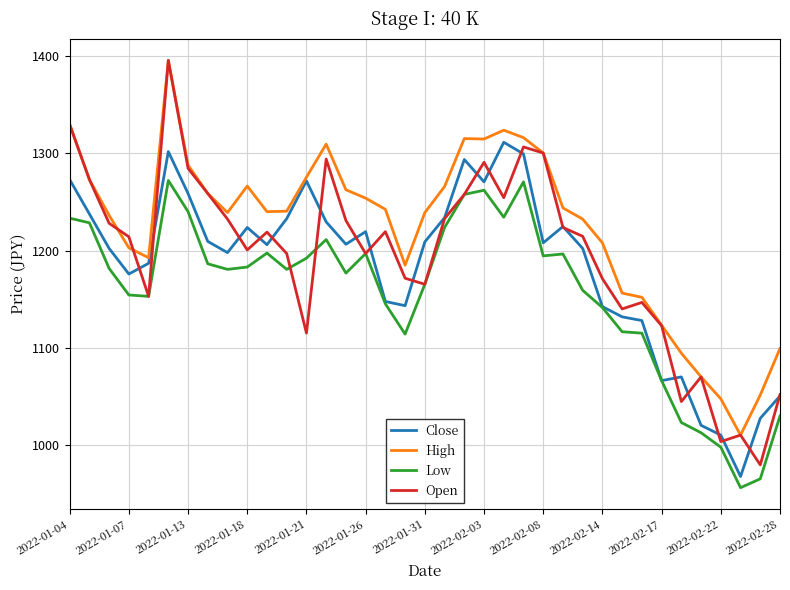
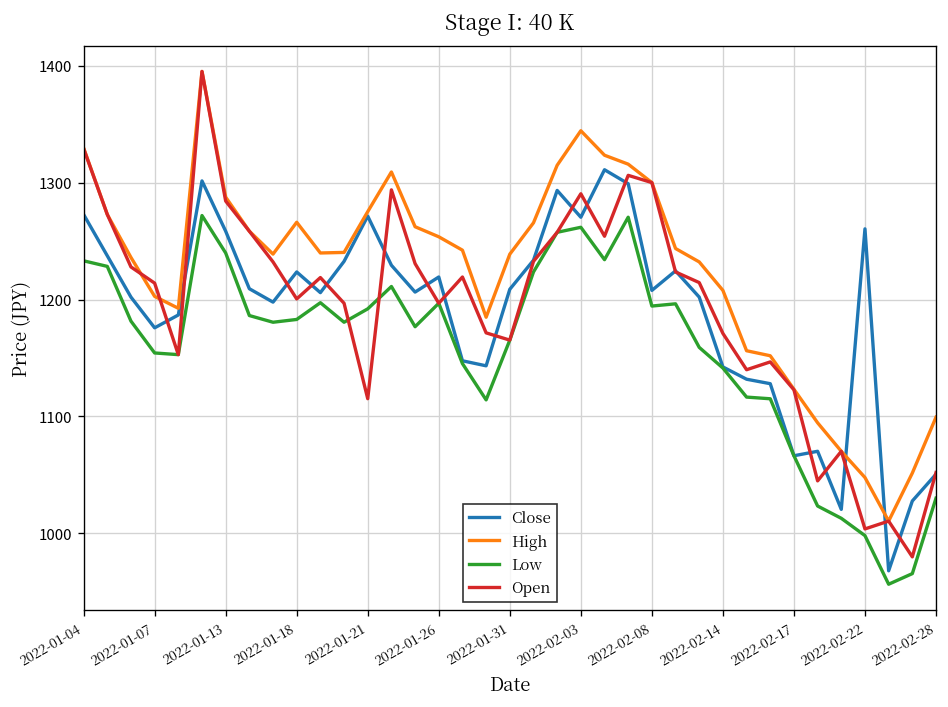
High, 2022-02-03: 1310 -> 1340
Close, 2022-02-22: 1010 -> 1260
